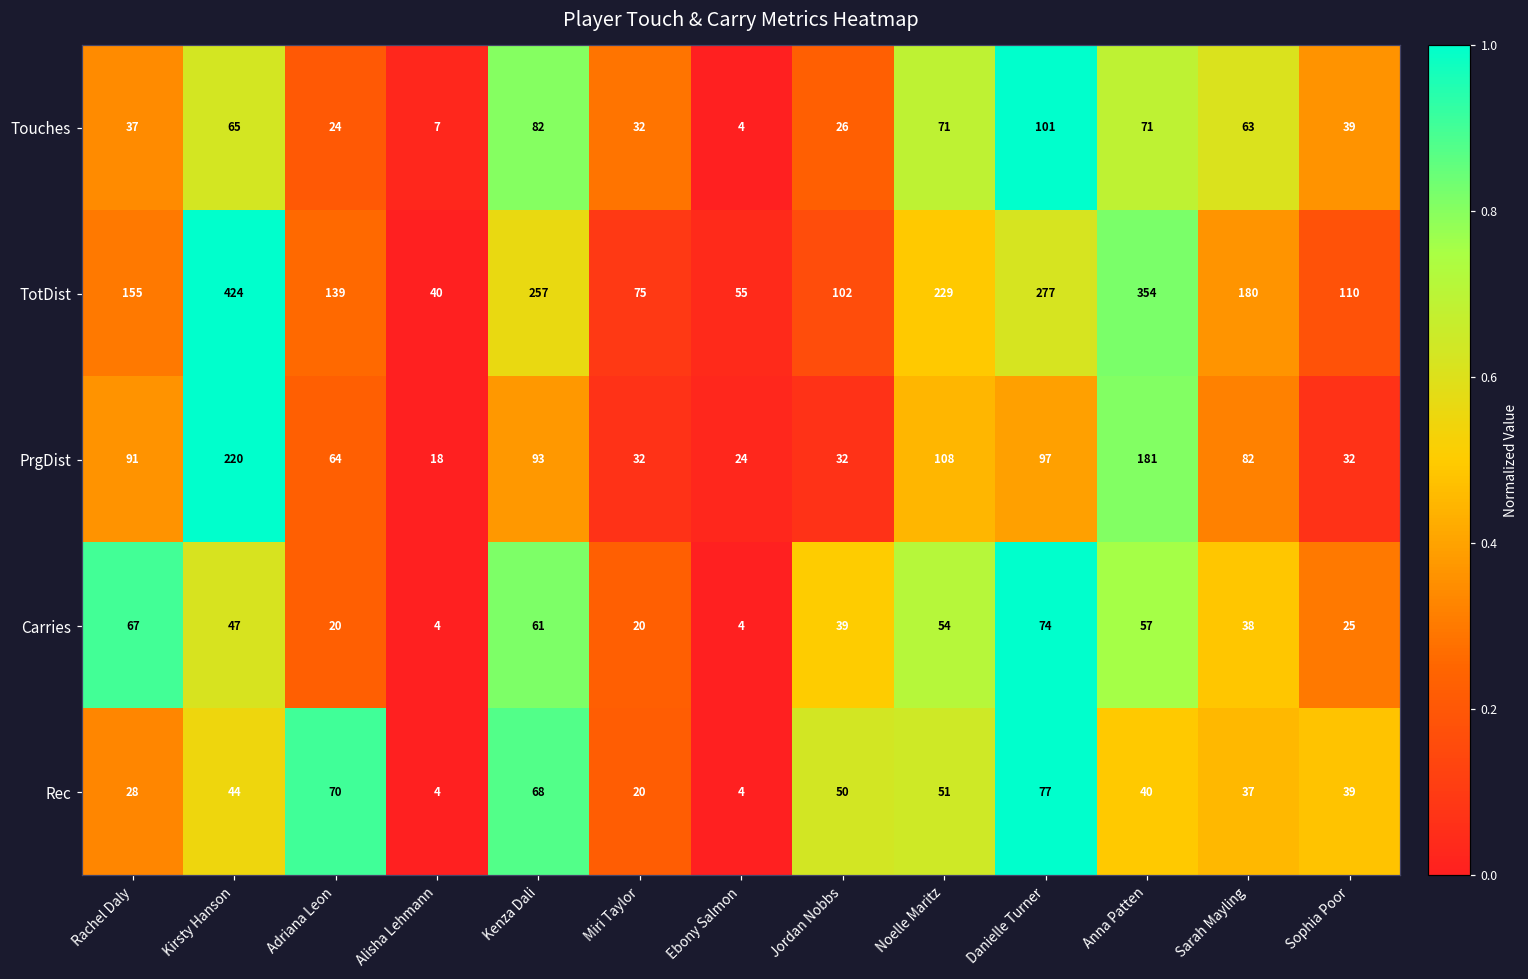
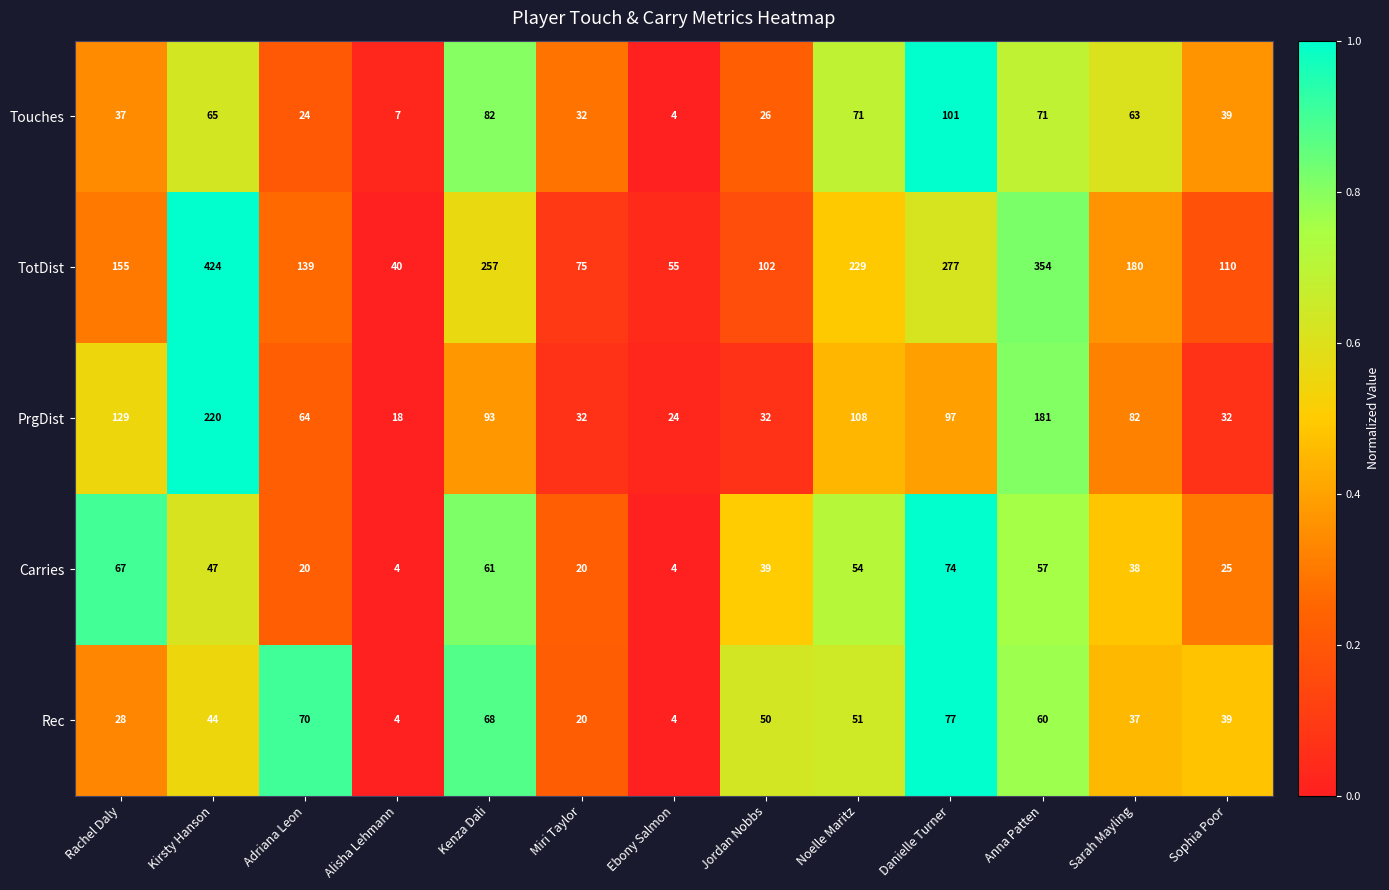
PrgDist, Rachel Daly: 91 -> 129
Rec, Anna Patten: 40 -> 60
